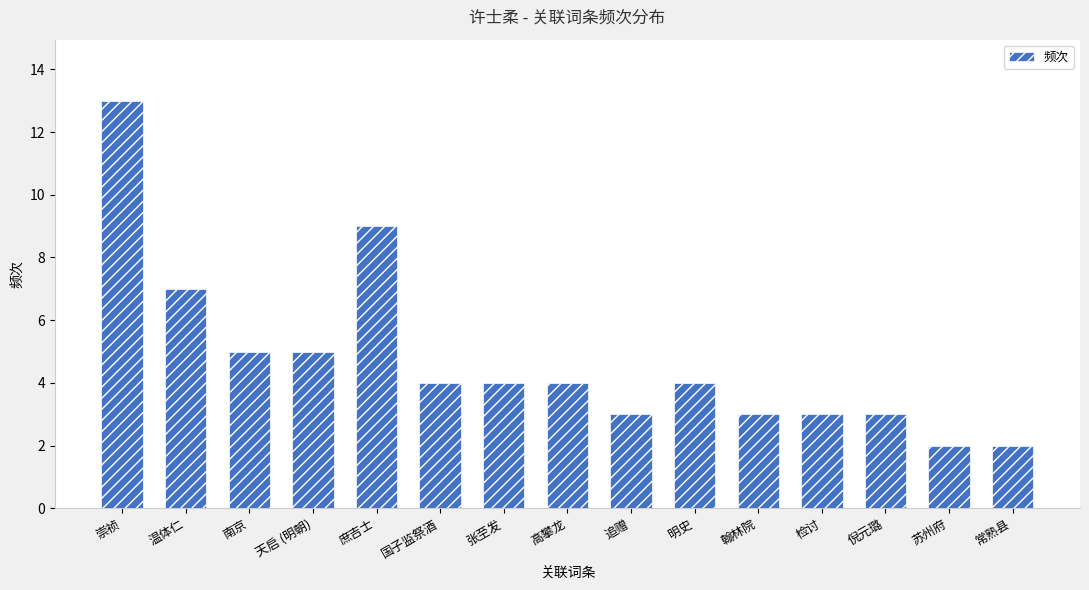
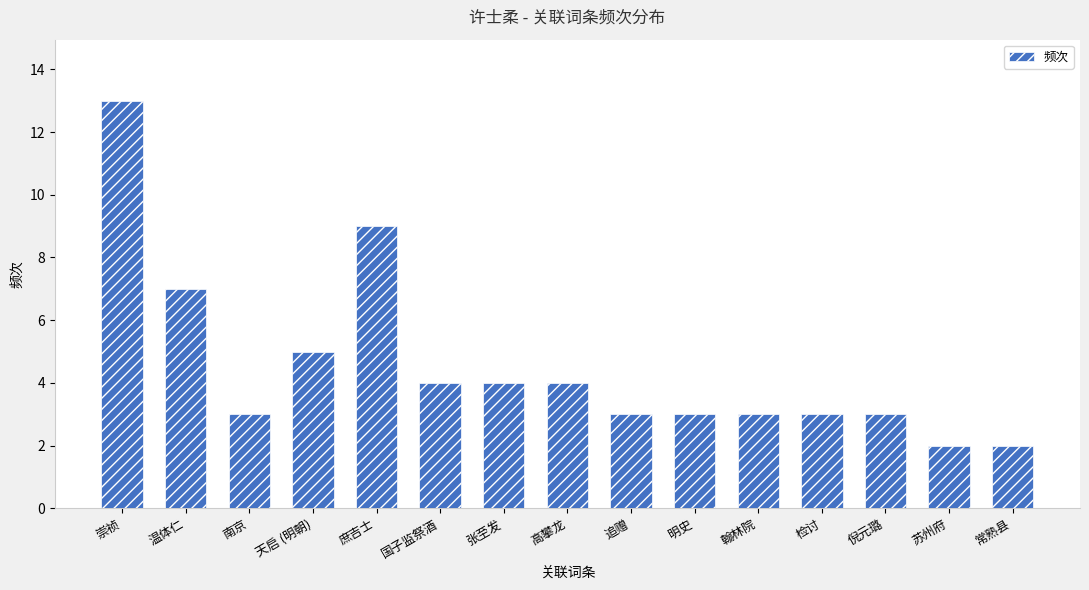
南京: 5 -> 3
明史: 4 -> 3
